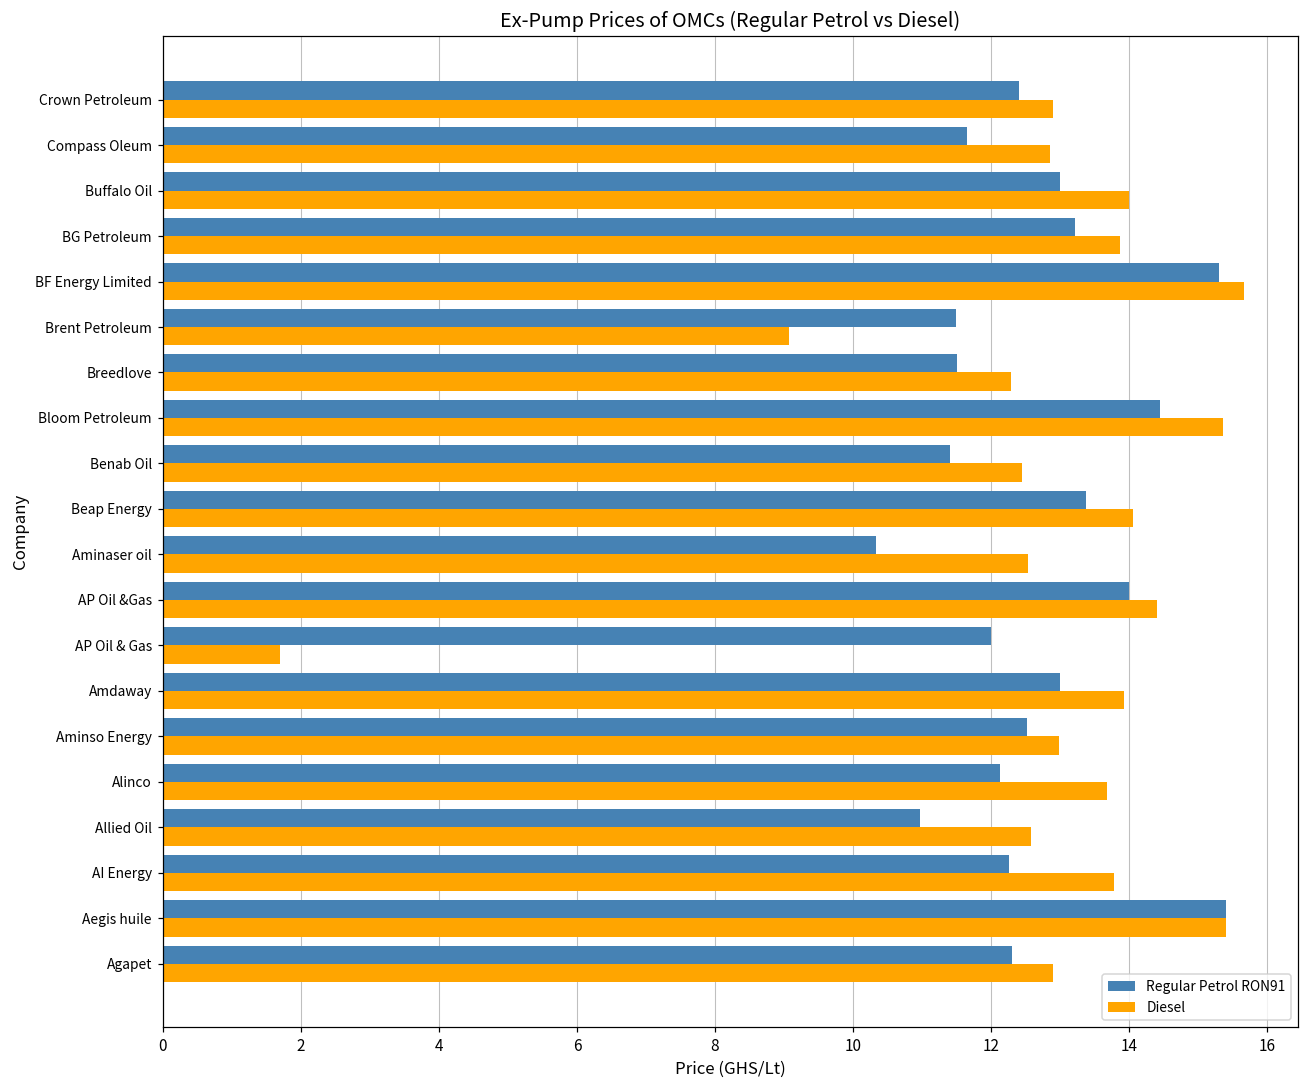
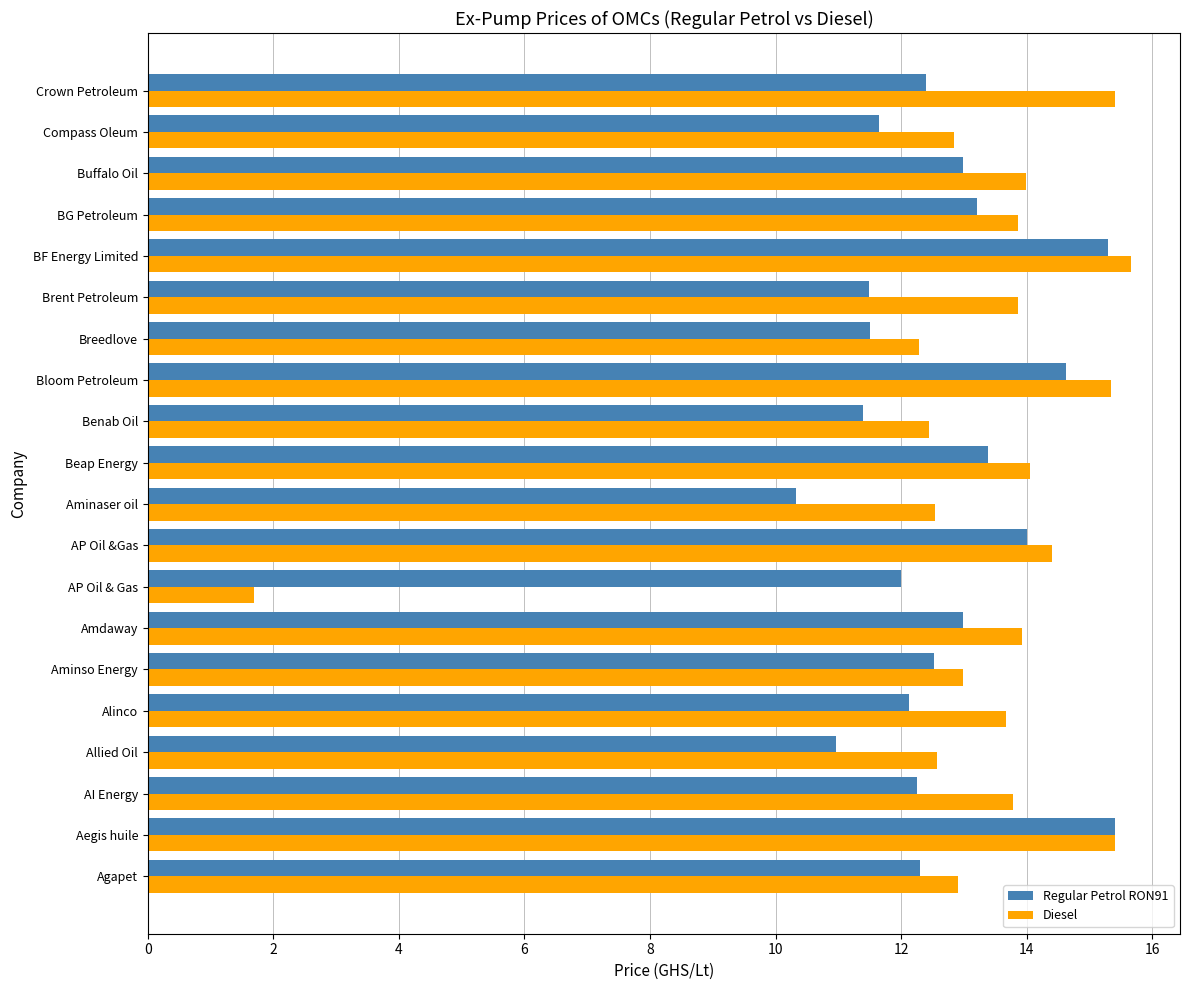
Diesel, Crown Petroleum: 12.9 -> 15.4
Diesel, Brent Petroleum: 9.1 -> 13.9
Regular Petrol RON91, Bloom Petroleum: 14.5 -> 14.6
